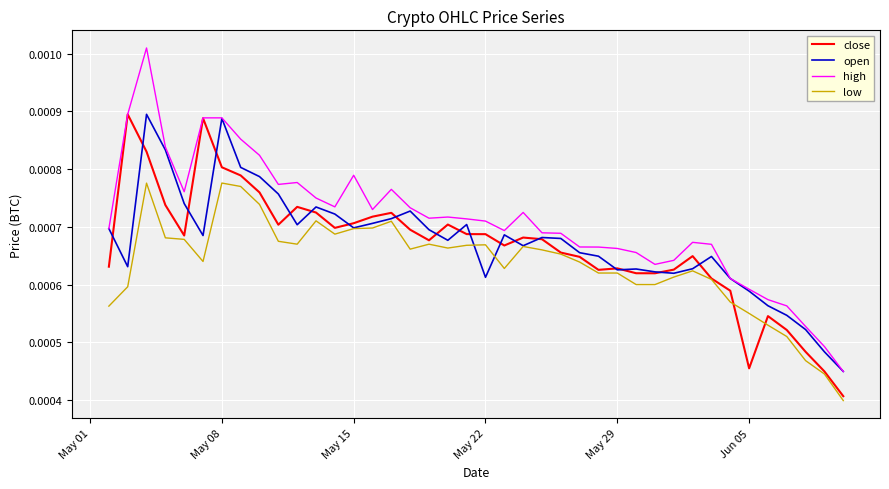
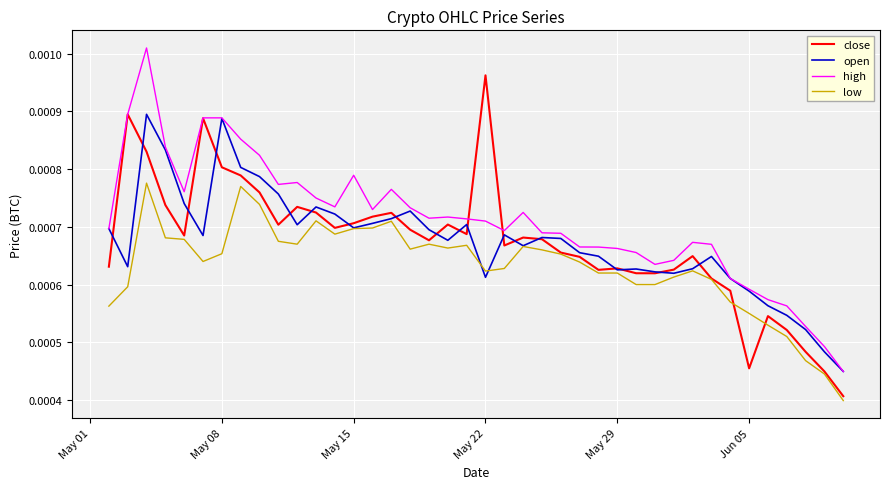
low, May 08: 0.00078 -> 0.00065
close, May 22: 0.00069 -> 0.00096
low, May 22: 0.00067 -> 0.00062
